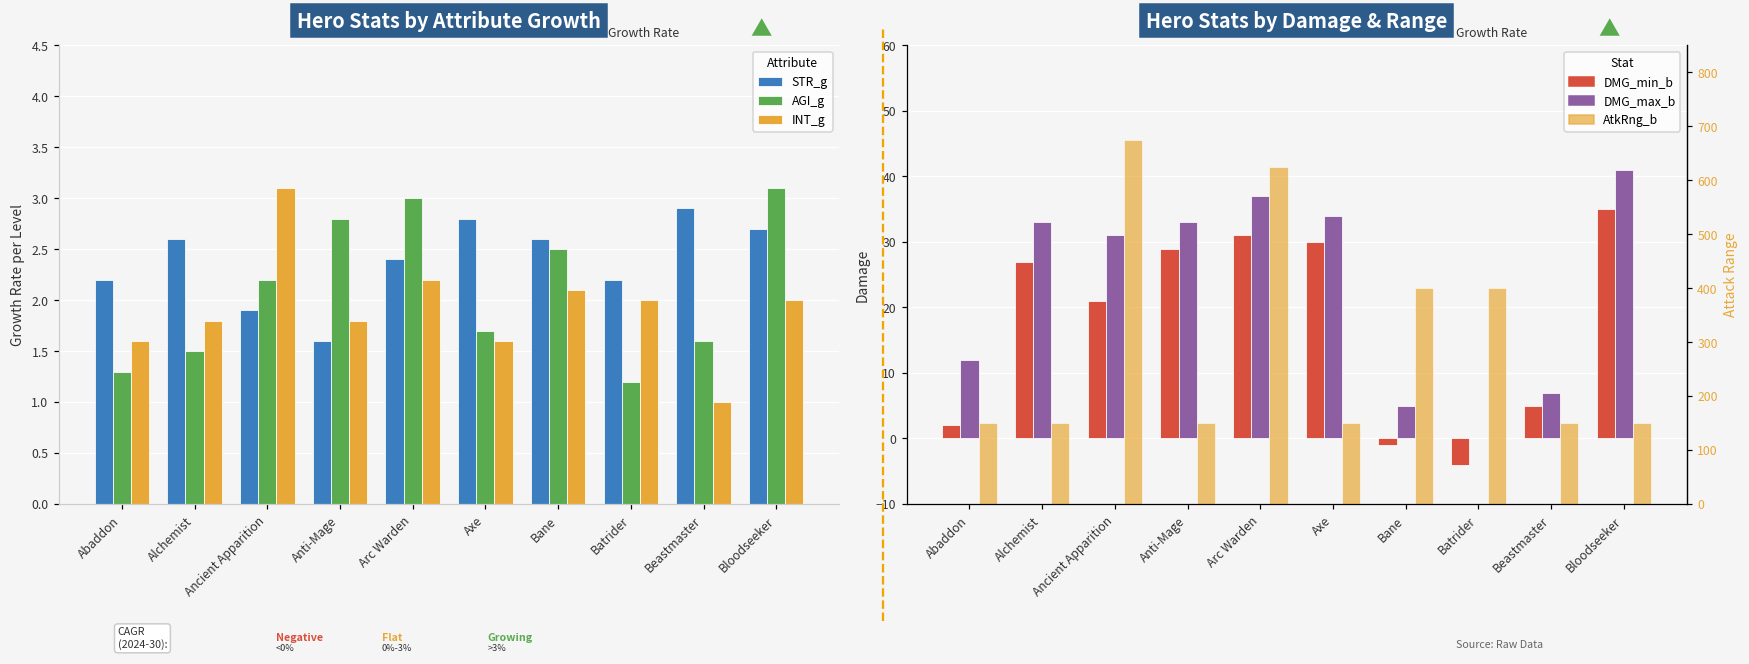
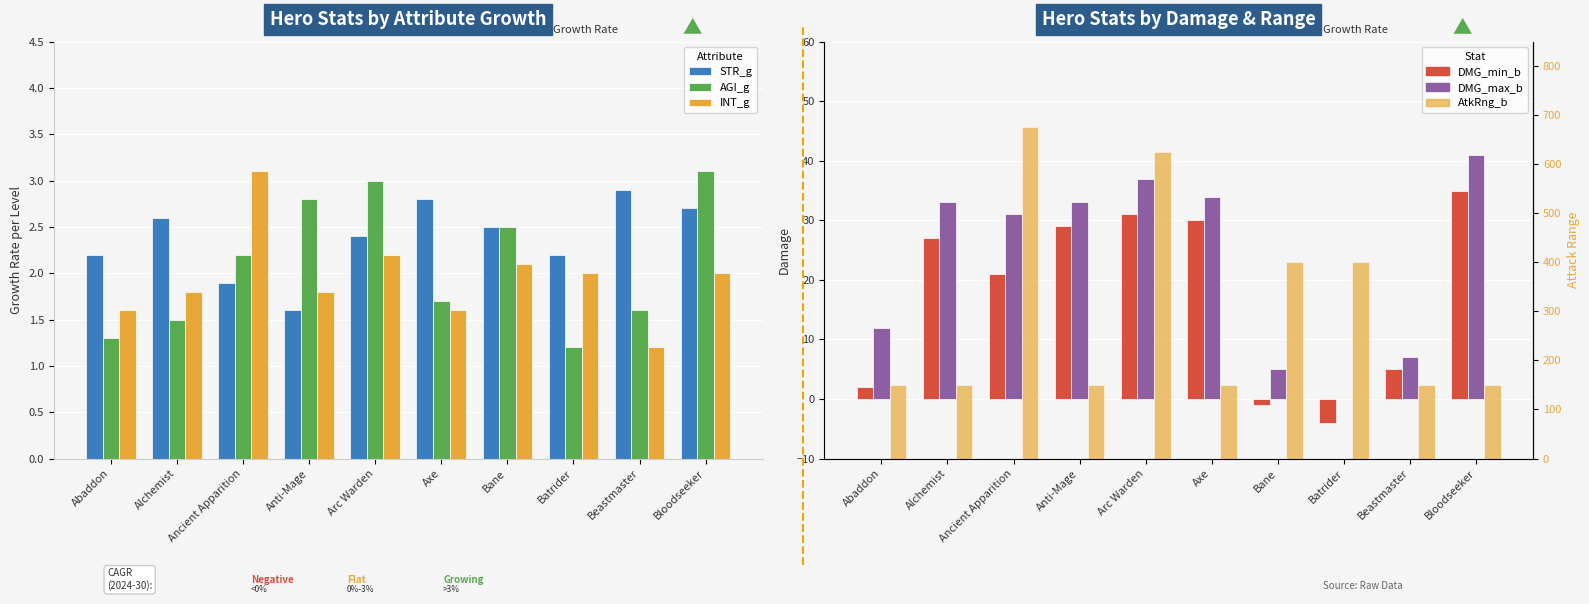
Hero Stats by Attribute Growth, STR_g, Bane: 2.6 -> 2.5
Hero Stats by Attribute Growth, INT_g, Beastmaster: 1.0 -> 1.2
